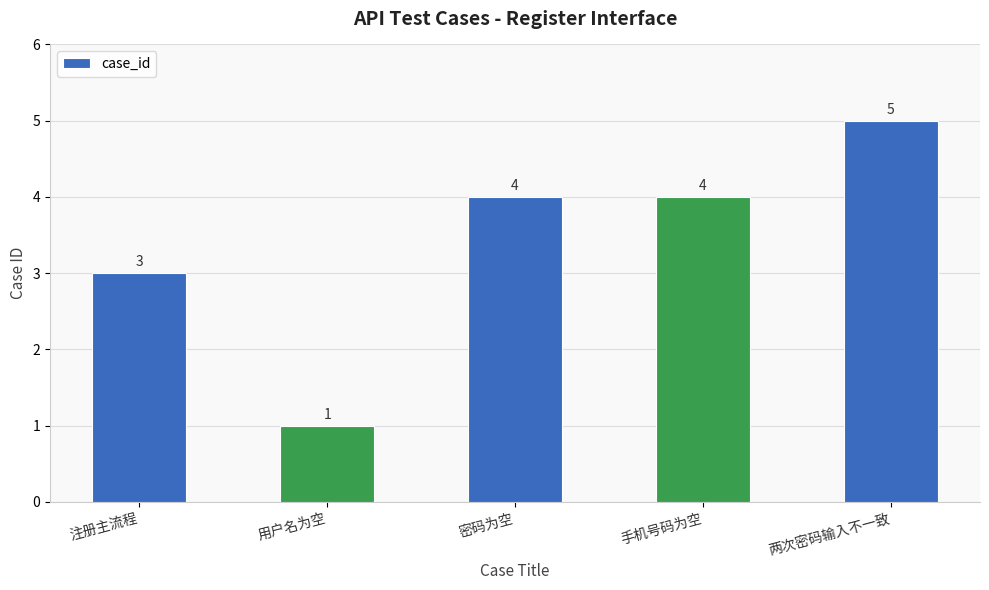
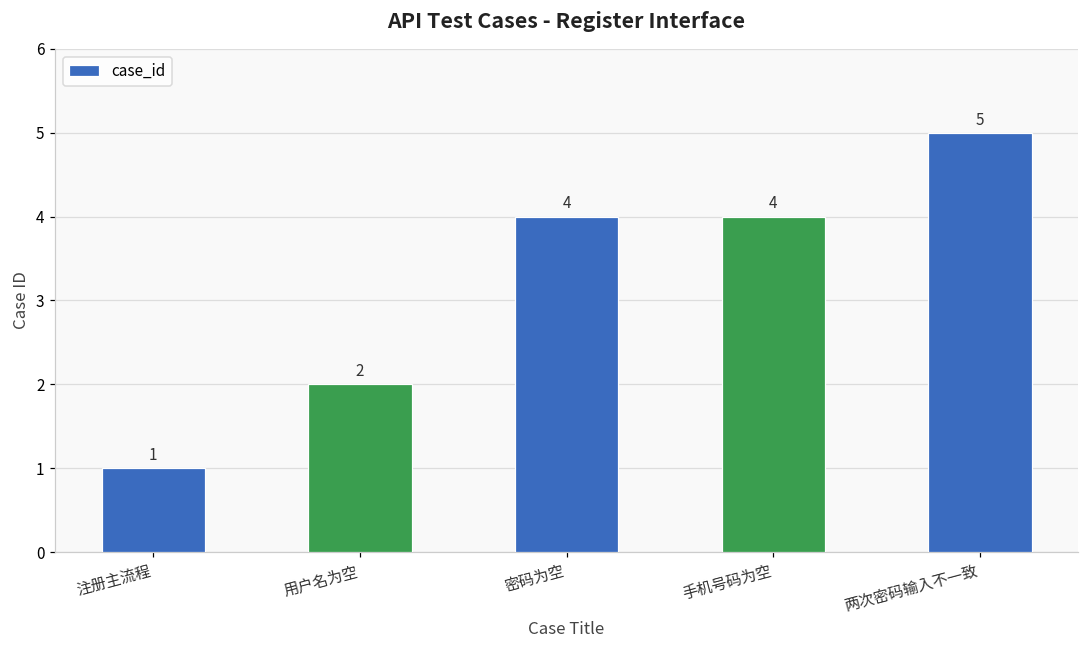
注册主流程: 3 -> 1
用户名为空: 1 -> 2
